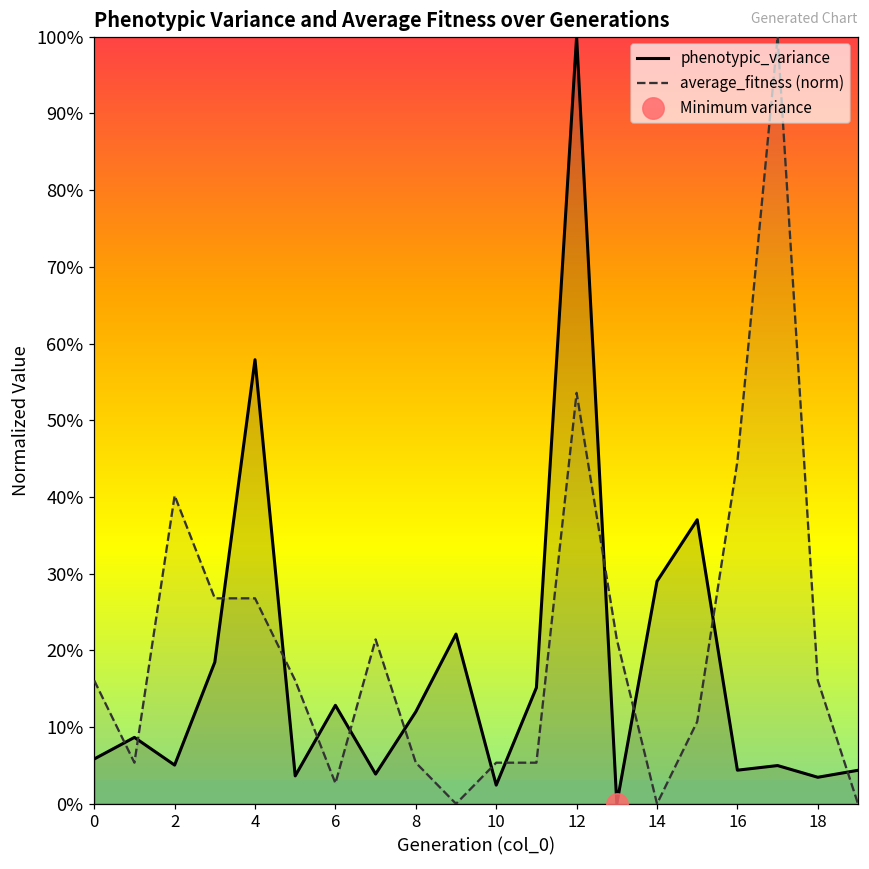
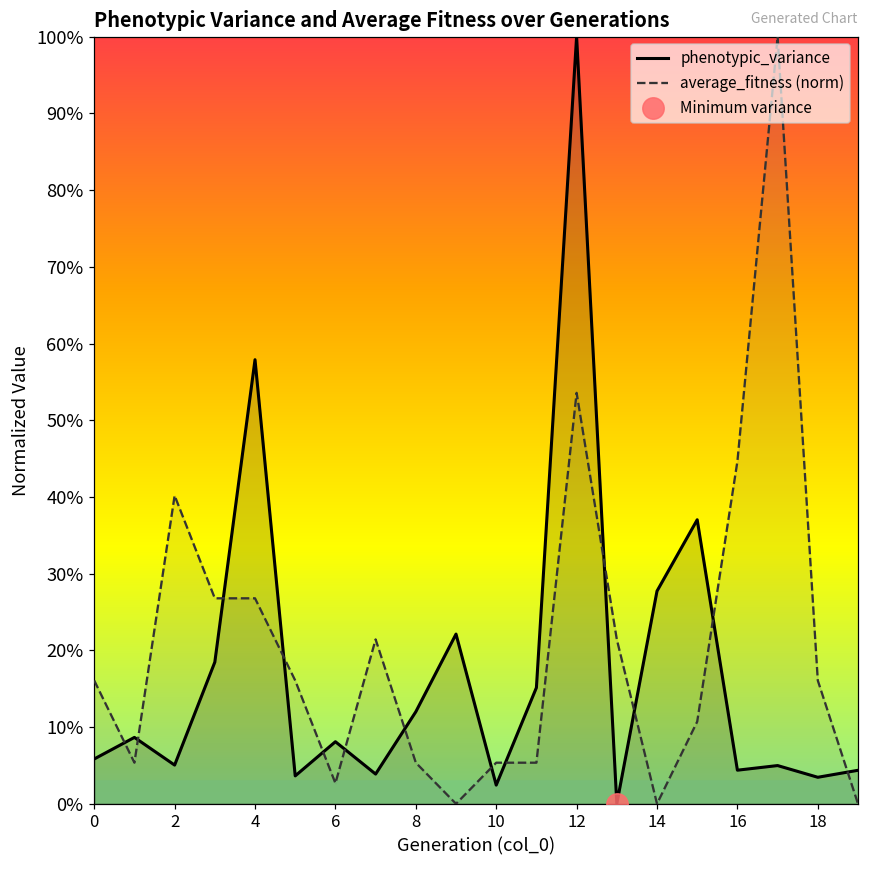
phenotypic_variance, 6: 13% -> 8%
phenotypic_variance, 14: 29% -> 28%
